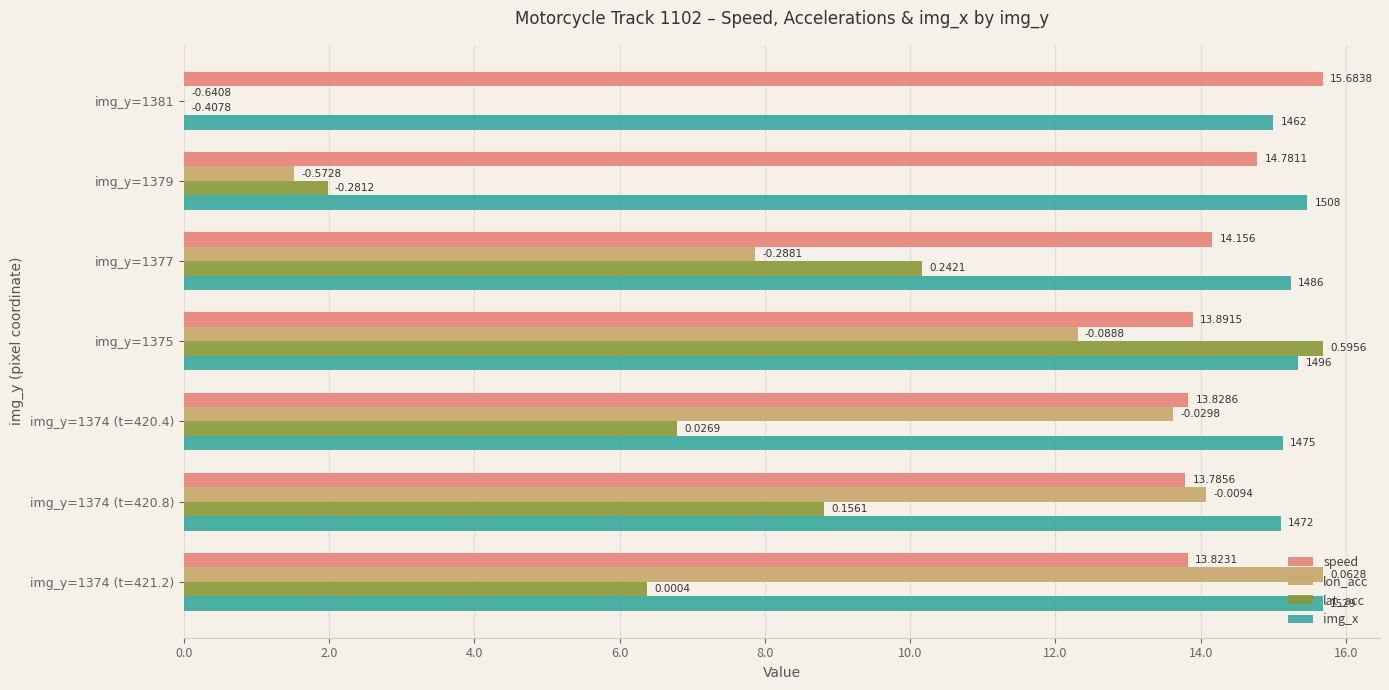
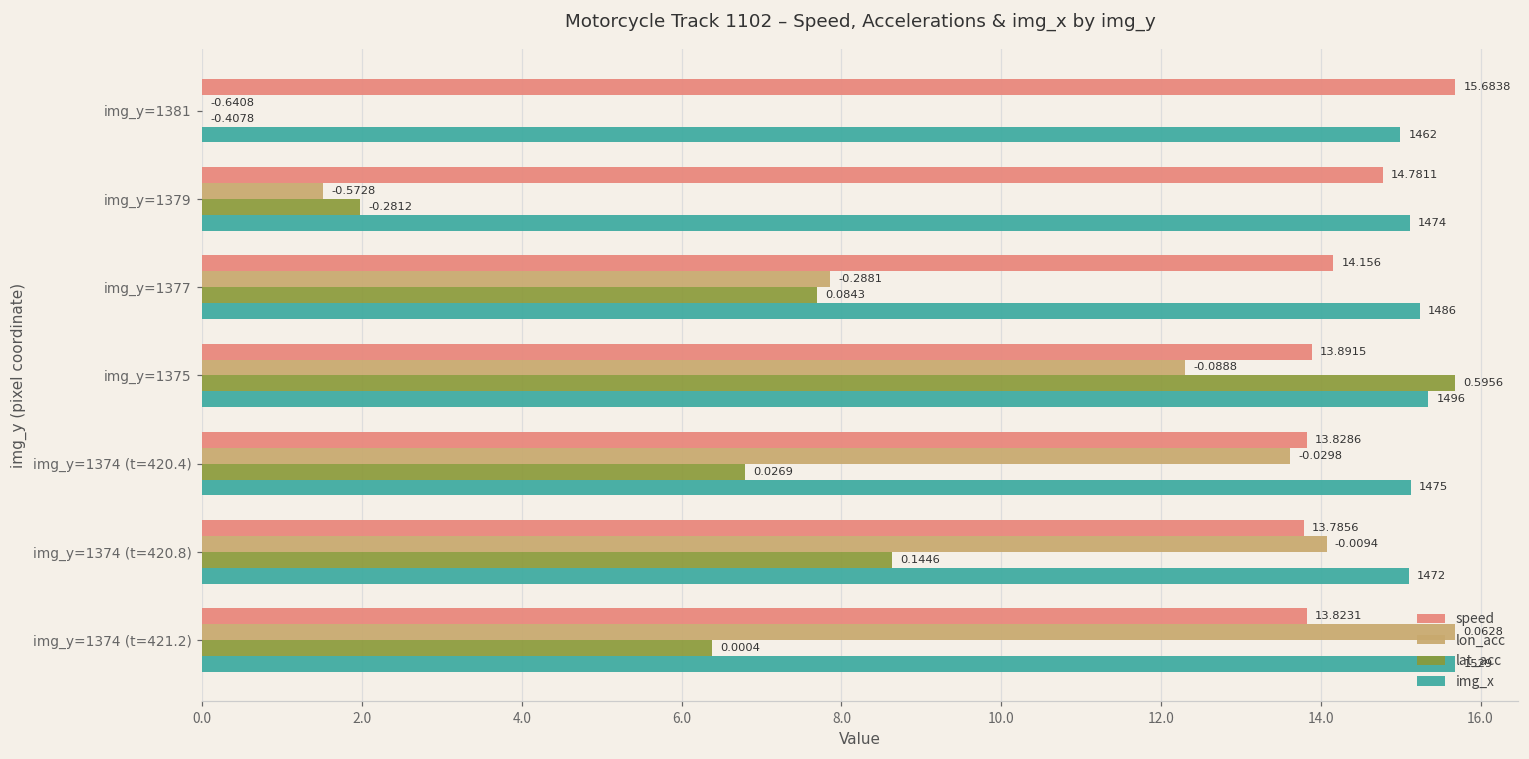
img_x, img_y=1379: 1508 -> 1474
lat_acc, img_y=1377: 0.2421 -> 0.0843
lat_acc, img_y=1374 (t=420.8): 0.1561 -> 0.1446
